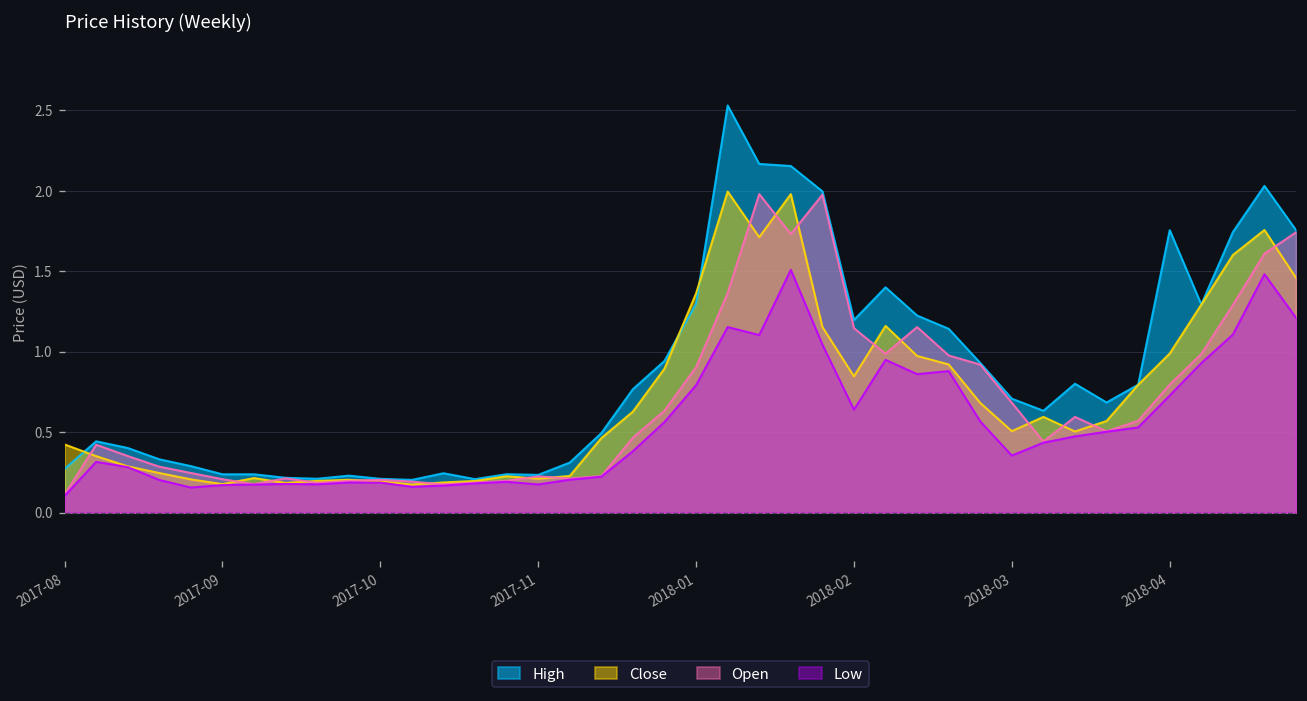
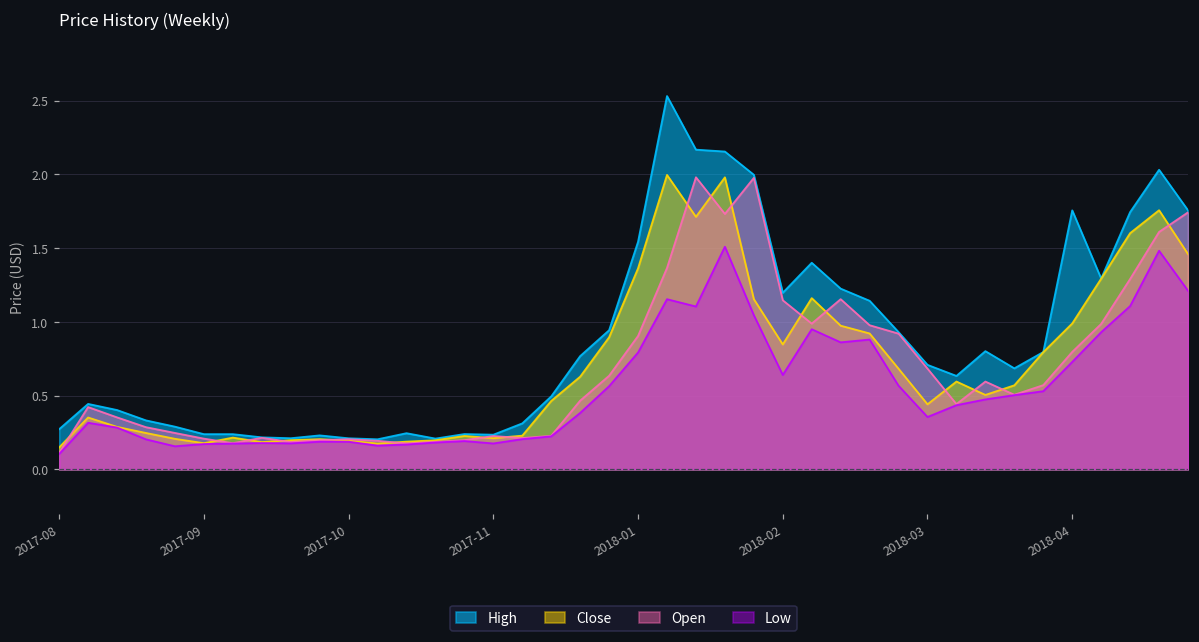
Close, 2017-08: 0.42 -> 0.15
High, 2018-01: 1.30 -> 1.54
Close, 2018-03: 0.51 -> 0.44
